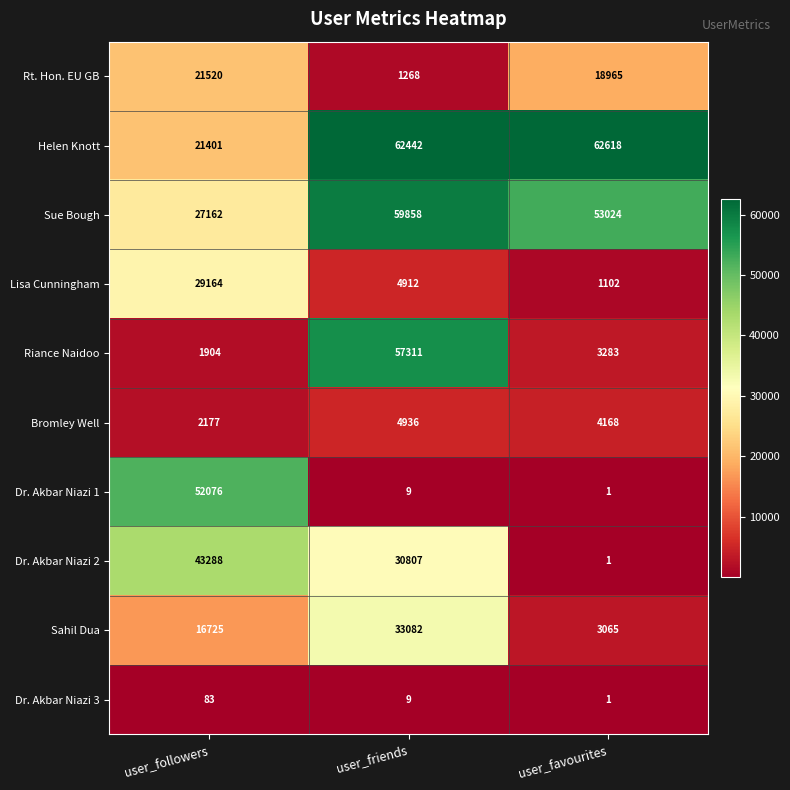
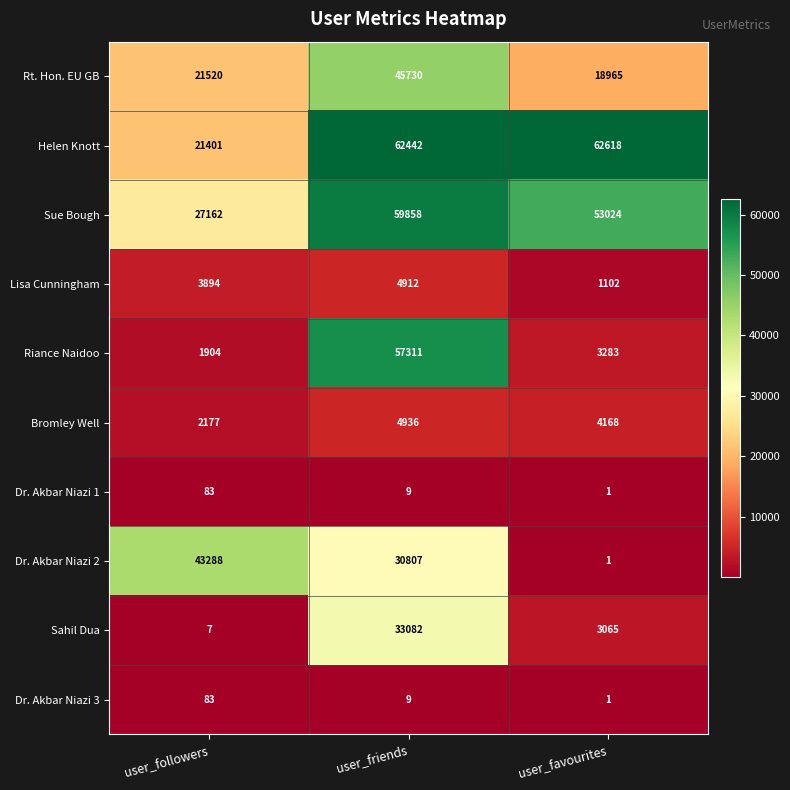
Rt. Hon. EU GB, user_friends: 1268 -> 45730
Lisa Cunningham, user_followers: 29164 -> 3894
Dr. Akbar Niazi 1, user_followers: 52076 -> 83
Sahil Dua, user_followers: 16725 -> 7
